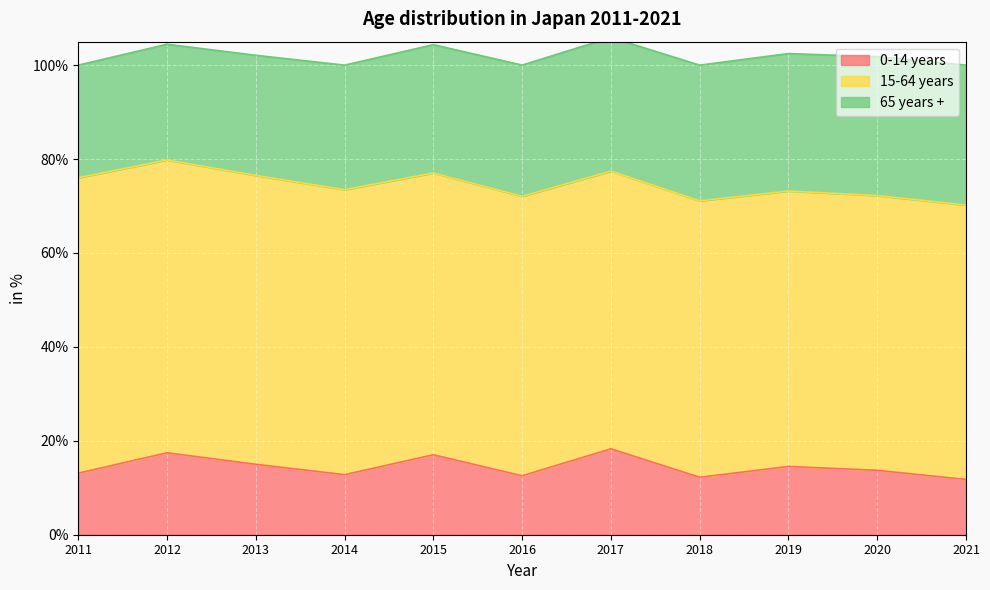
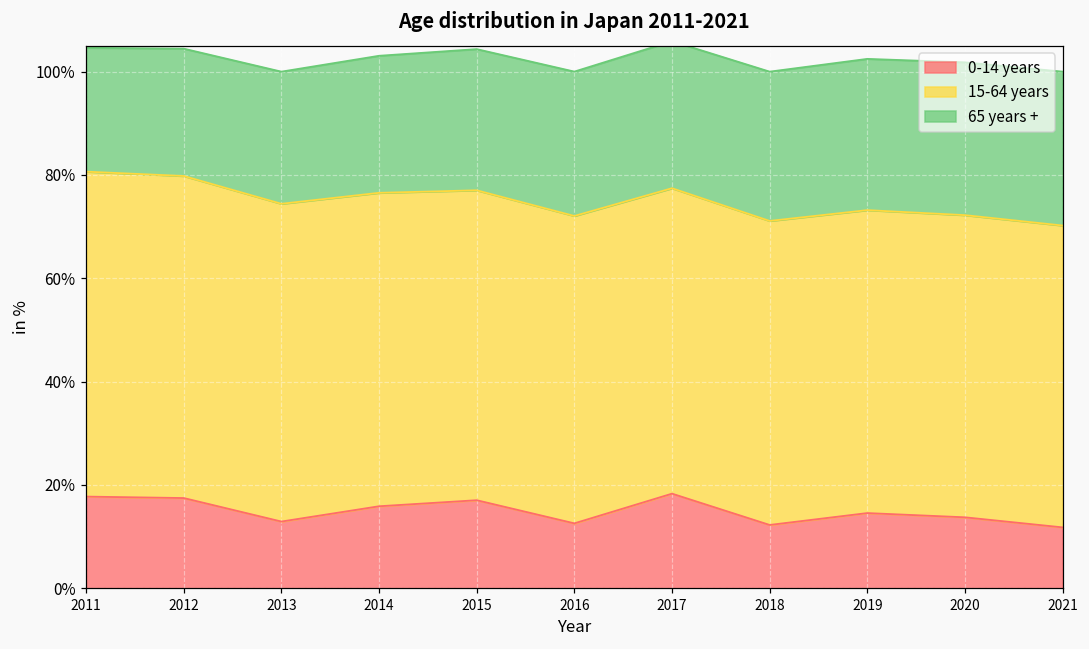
0-14 years, 2011: 13% -> 18%
0-14 years, 2013: 15% -> 13%
0-14 years, 2014: 13% -> 16%
